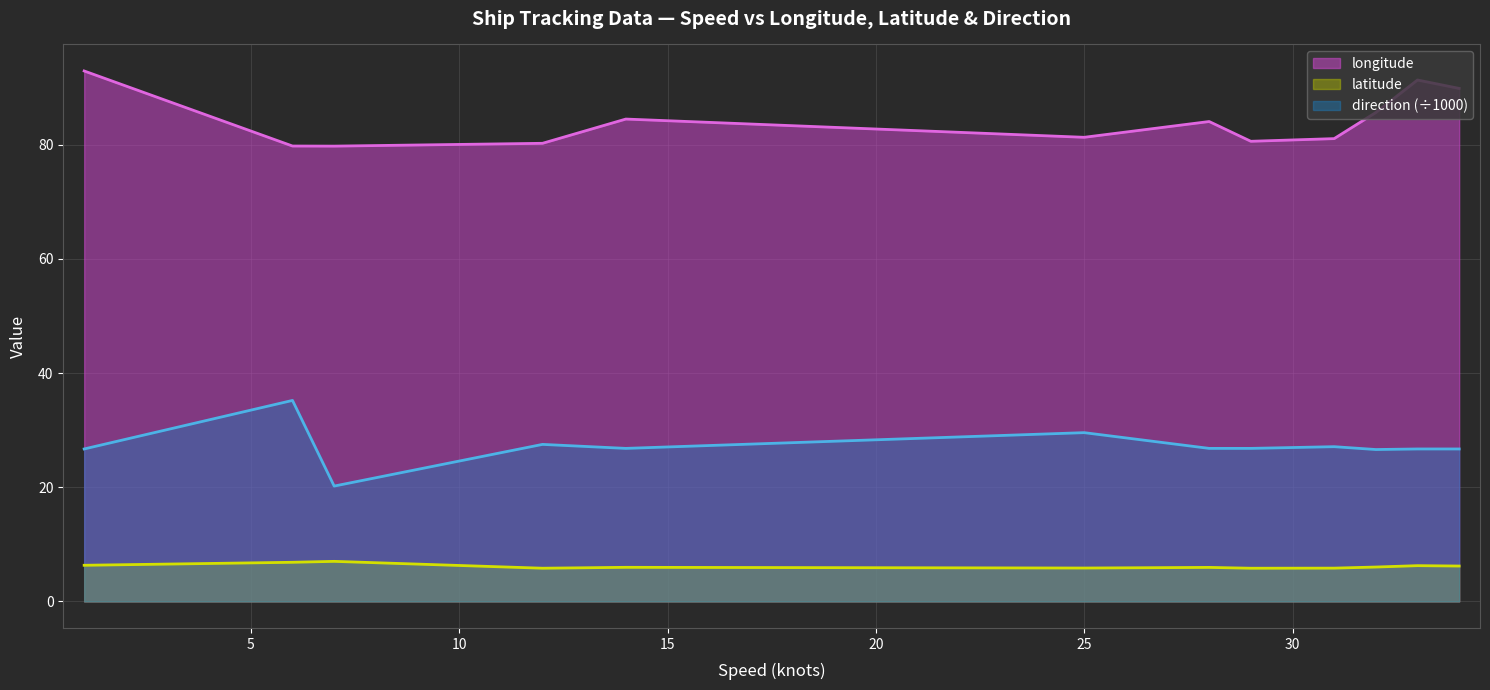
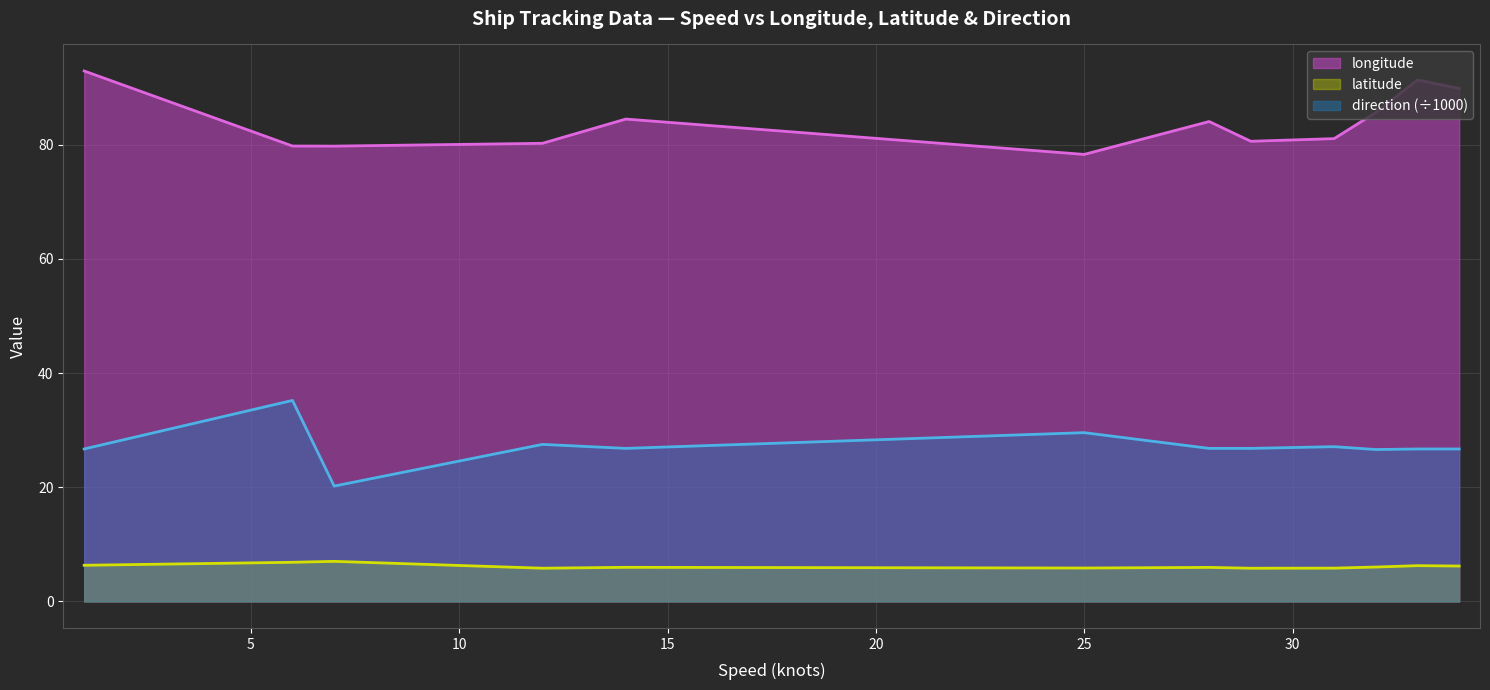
longitude, 25: 81 -> 78
